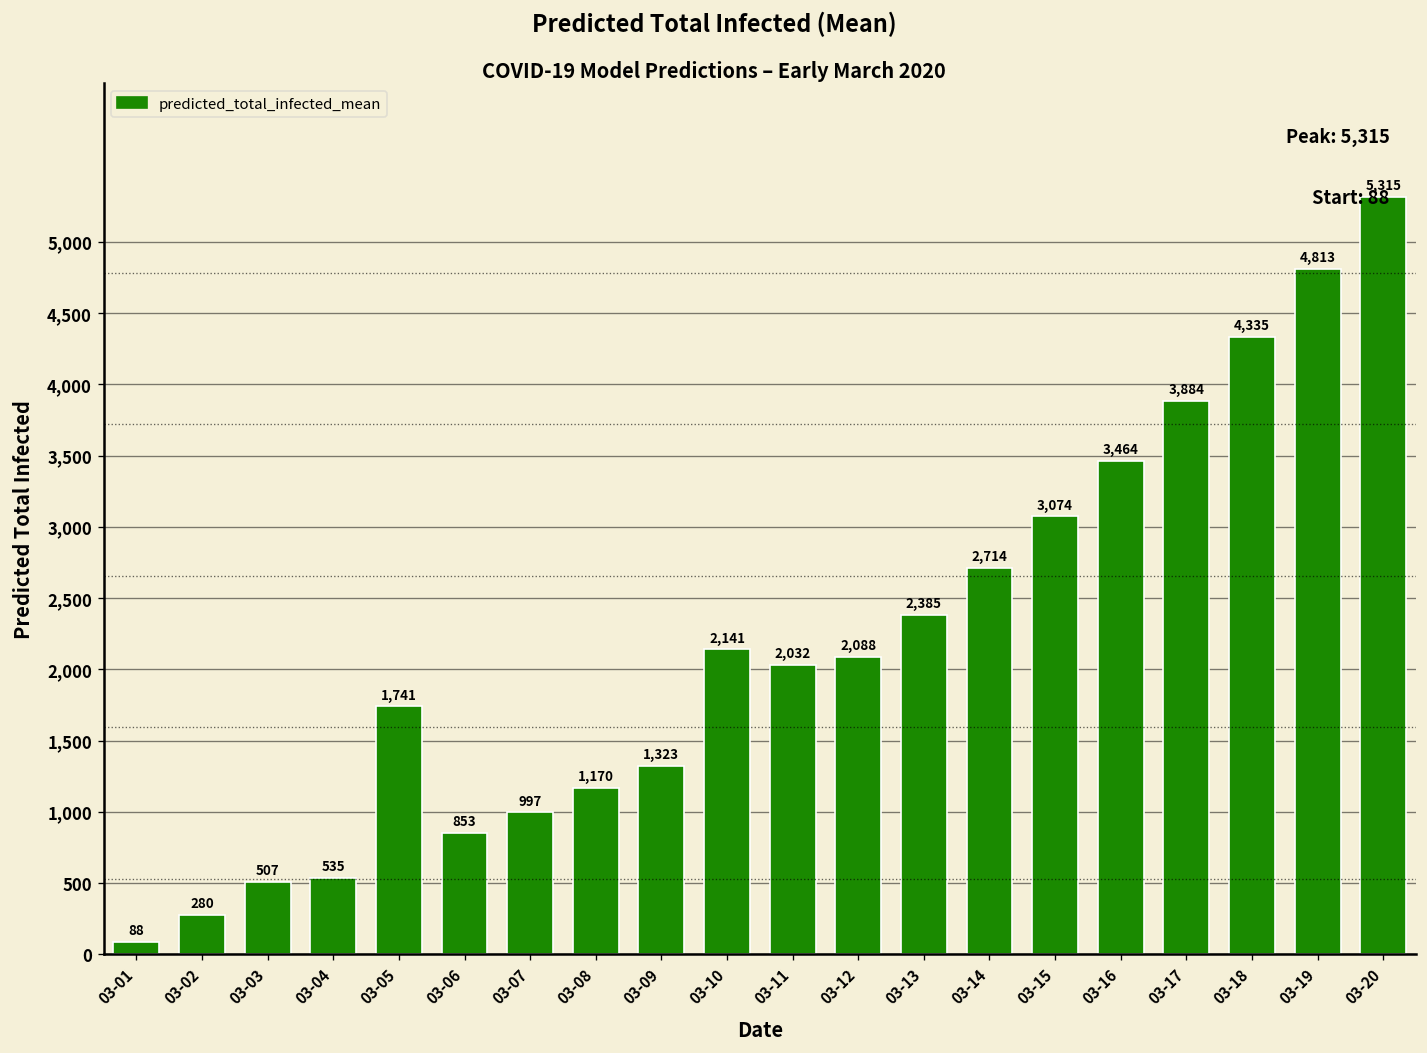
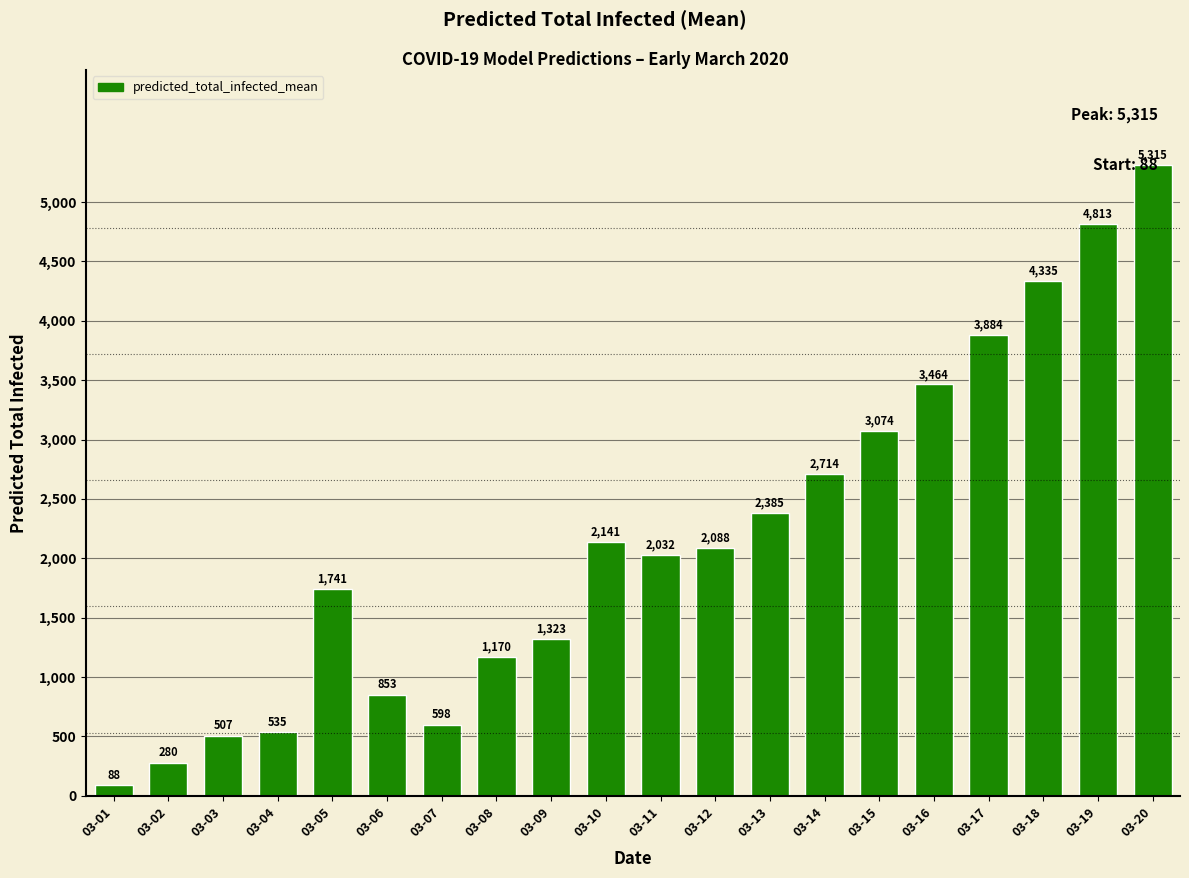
03-07: 997 -> 598
